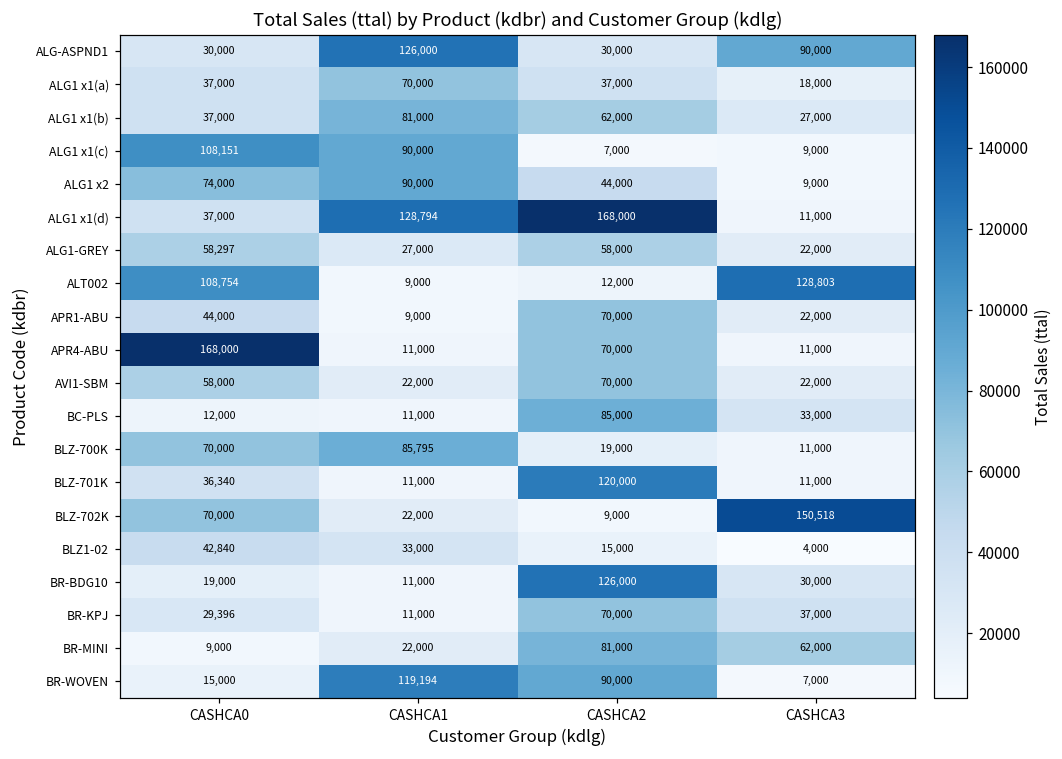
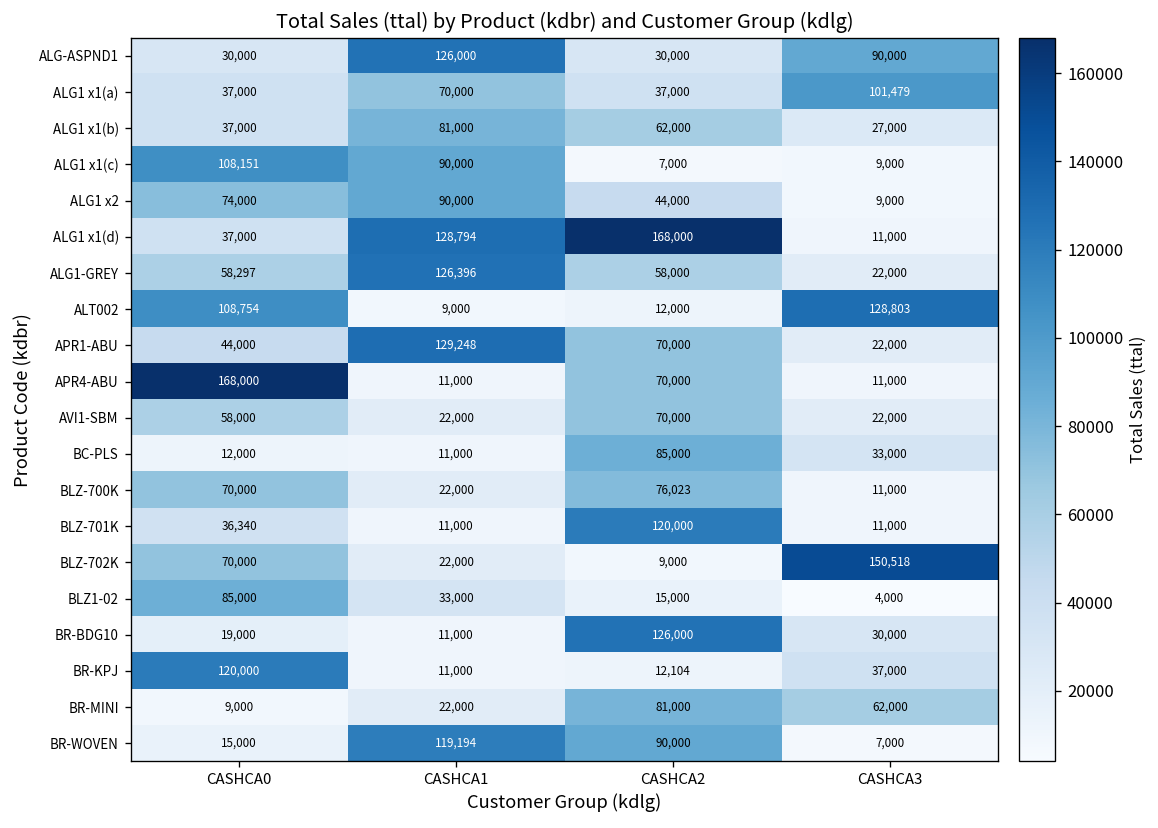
ALG1 x1(a), CASHCA3: 18,000 -> 101,479
ALG1-GREY, CASHCA1: 27,000 -> 126,396
APR1-ABU, CASHCA1: 9,000 -> 129,248
BLZ-700K, CASHCA1: 85,795 -> 22,000
BLZ-700K, CASHCA2: 19,000 -> 76,023
BLZ1-02, CASHCA0: 42,840 -> 85,000
BR-KPJ, CASHCA0: 29,396 -> 120,000
BR-KPJ, CASHCA2: 70,000 -> 12,104
